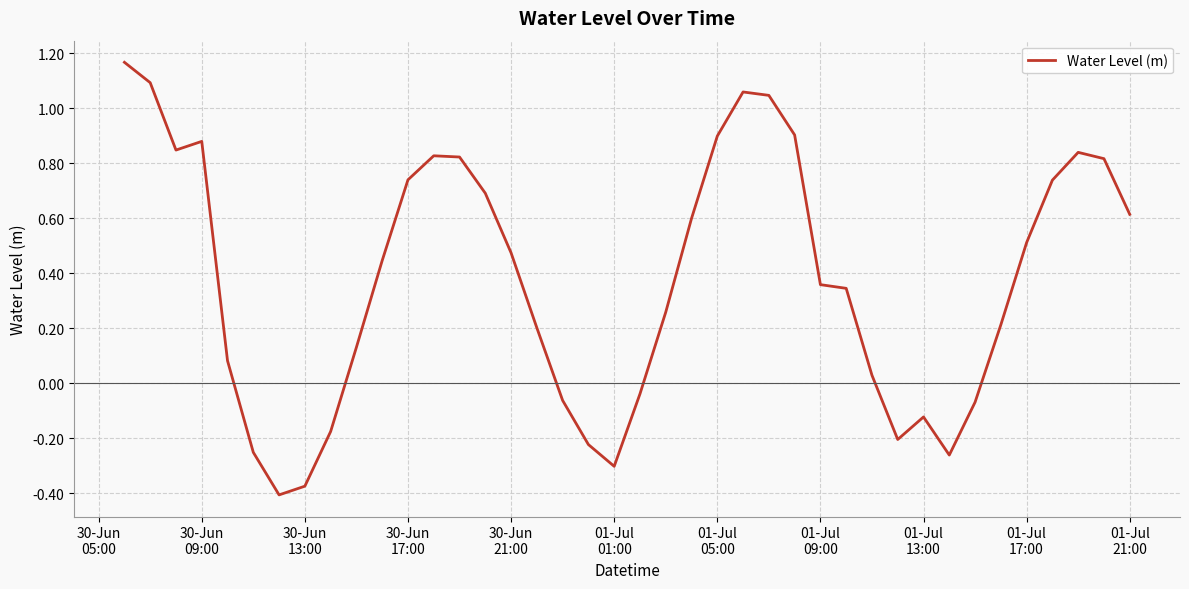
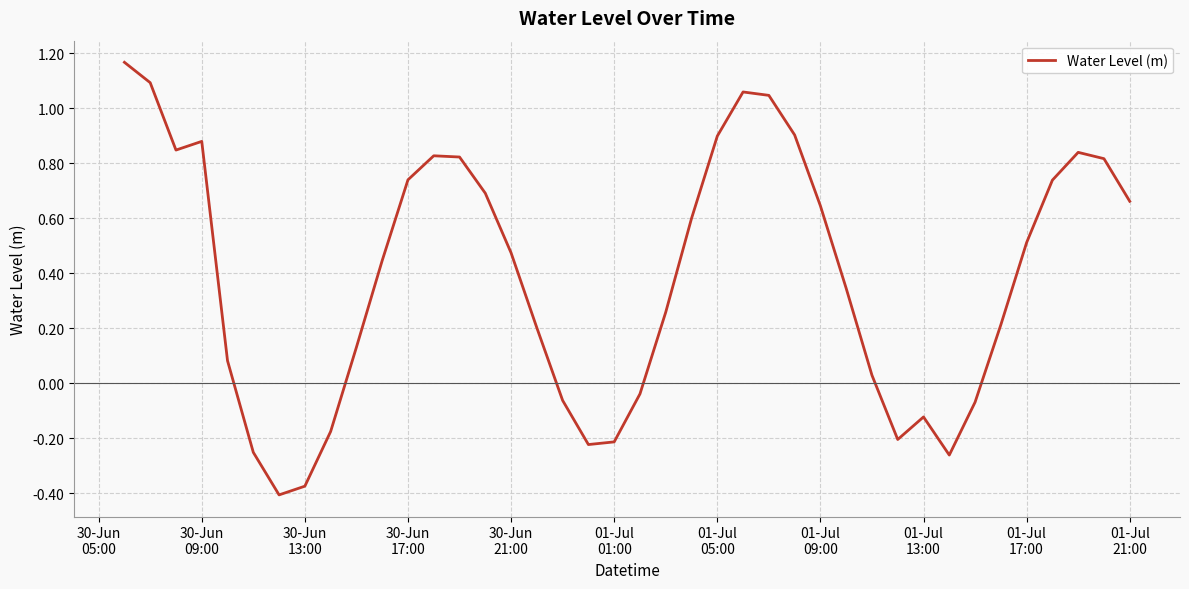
01-Jul 01:00: -0.30 -> -0.21
01-Jul 09:00: 0.36 -> 0.65
01-Jul 21:00: 0.61 -> 0.66
